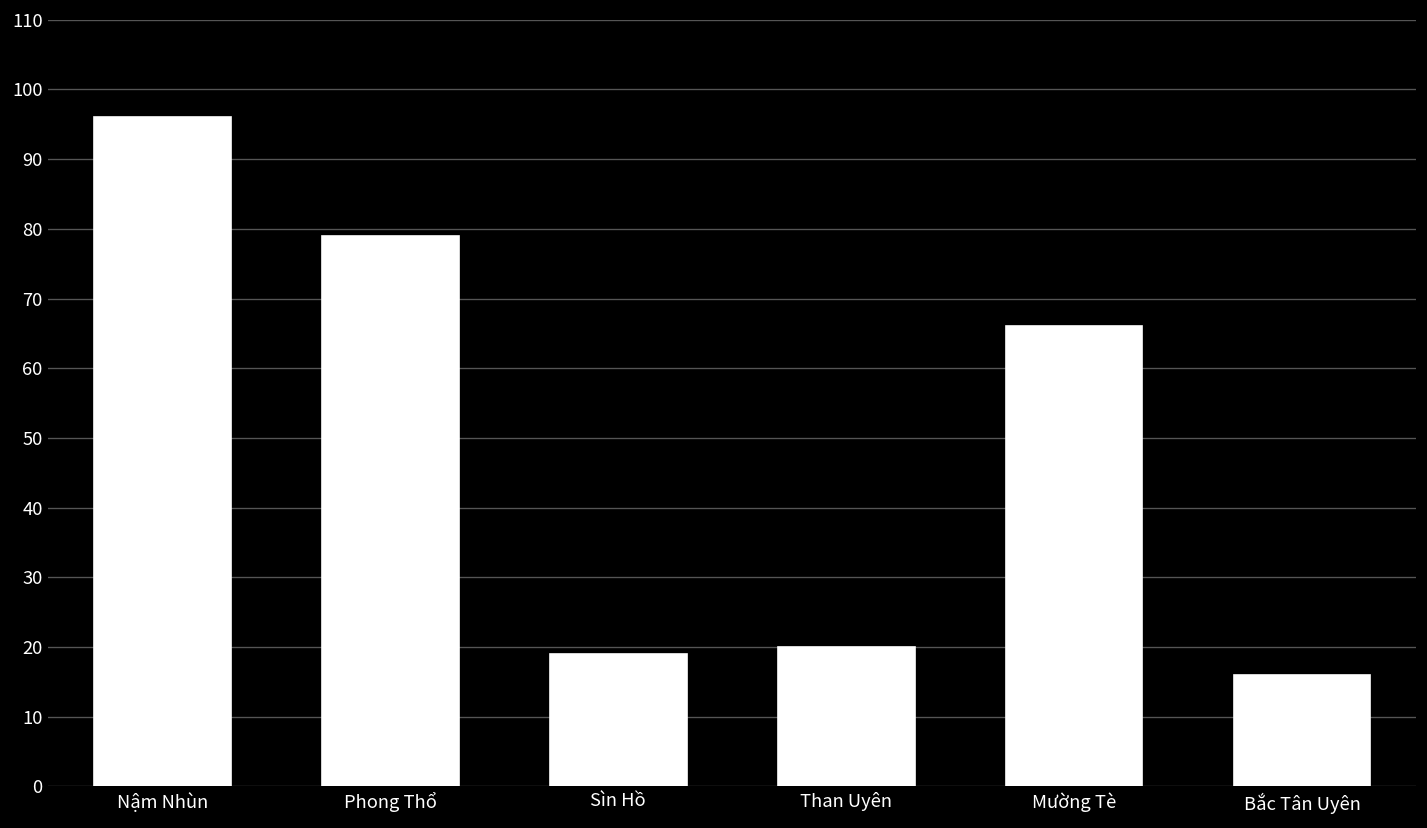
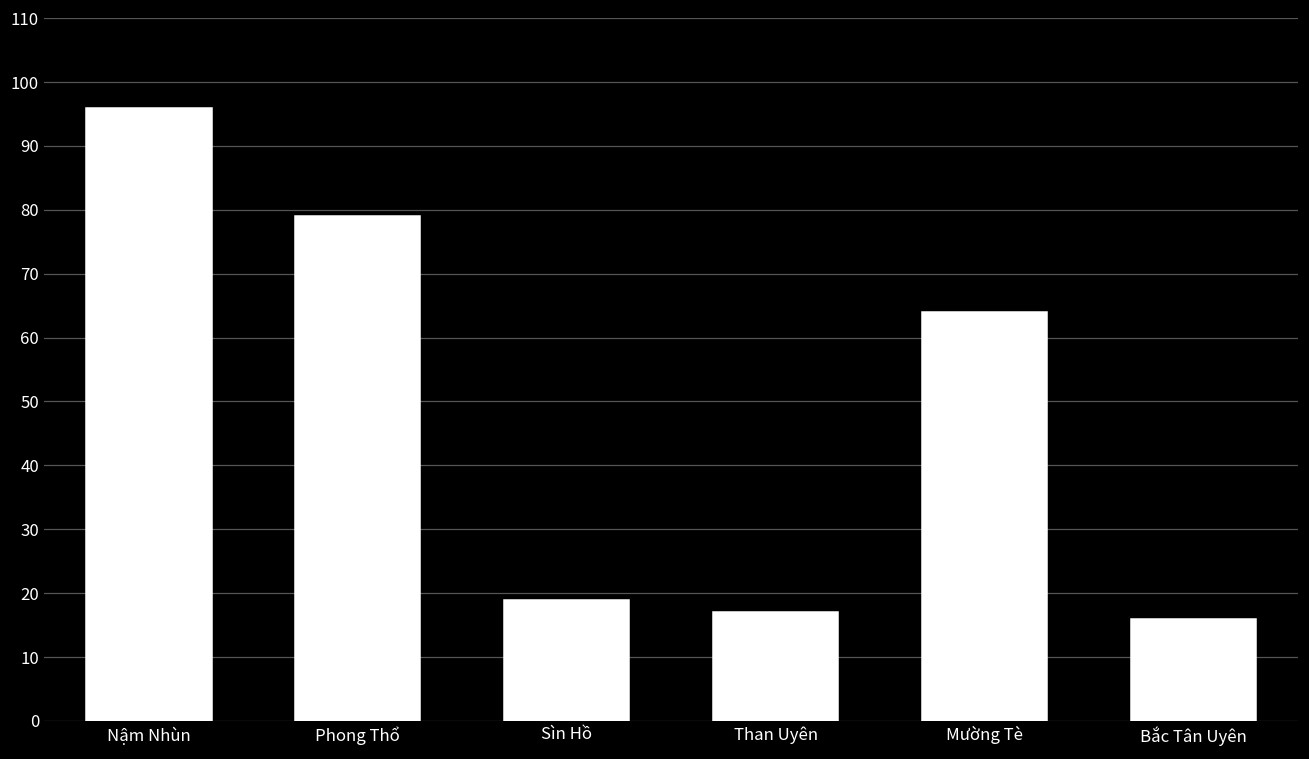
Than Uyên: 20 -> 17
Mường Tè: 66 -> 64
